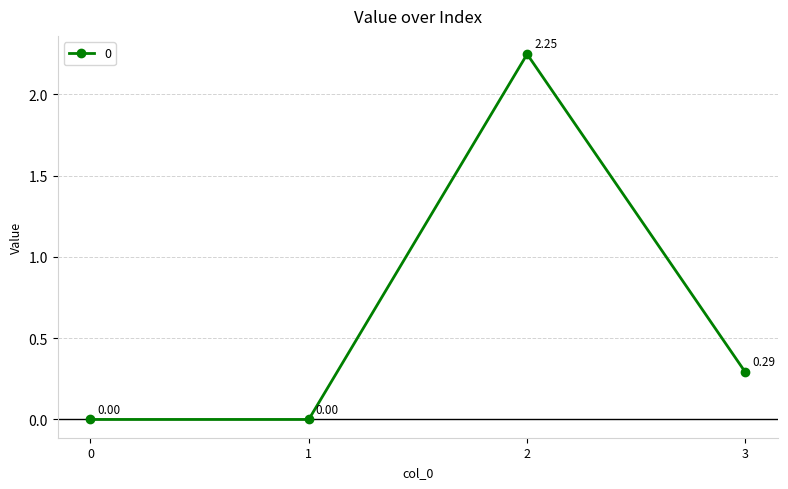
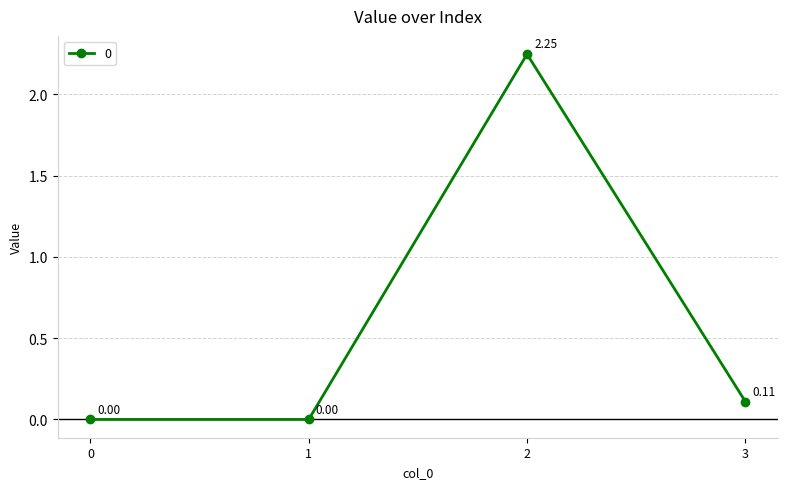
3: 0.29 -> 0.11
